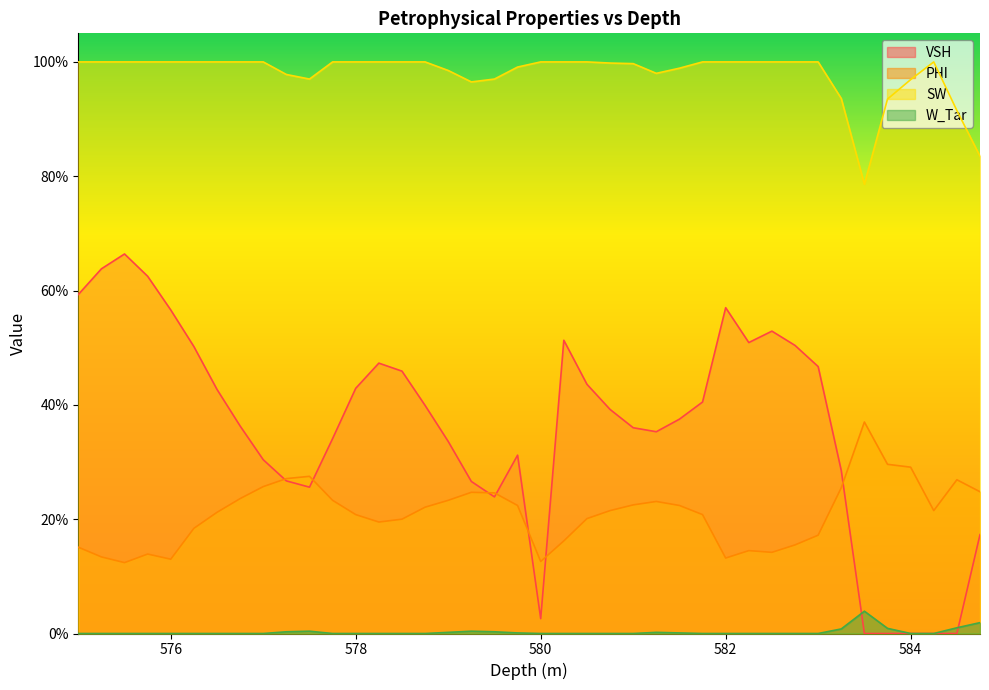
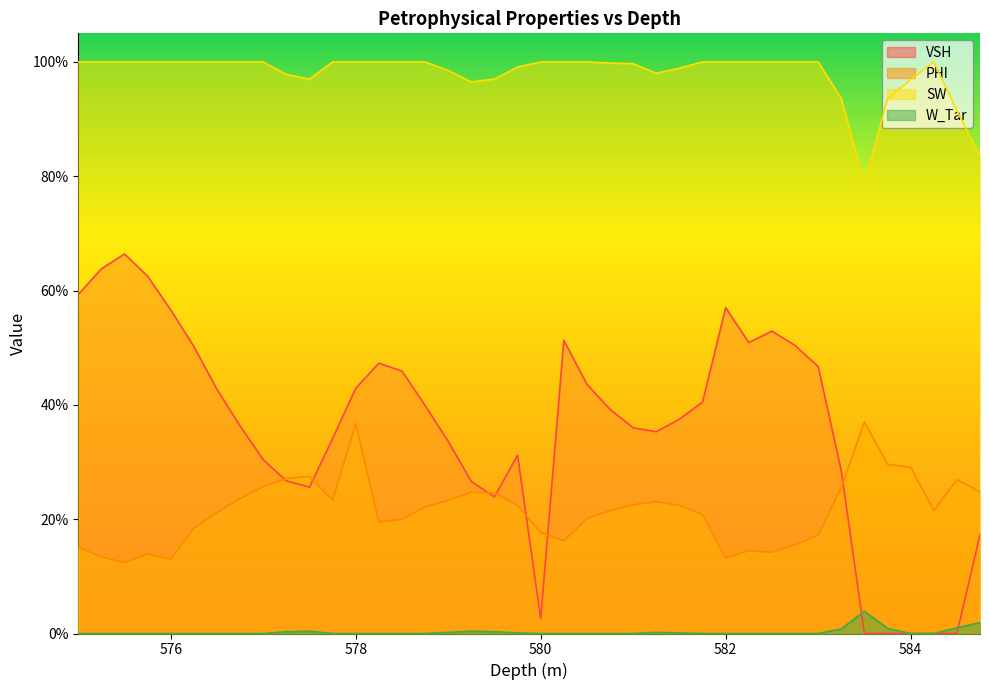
PHI, 578: 21% -> 37%
PHI, 580: 13% -> 18%
